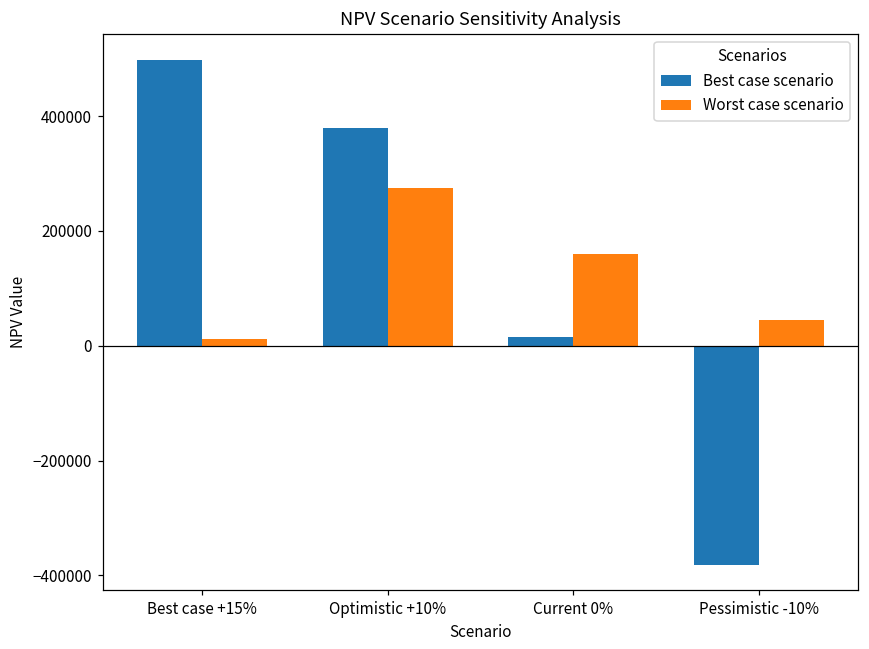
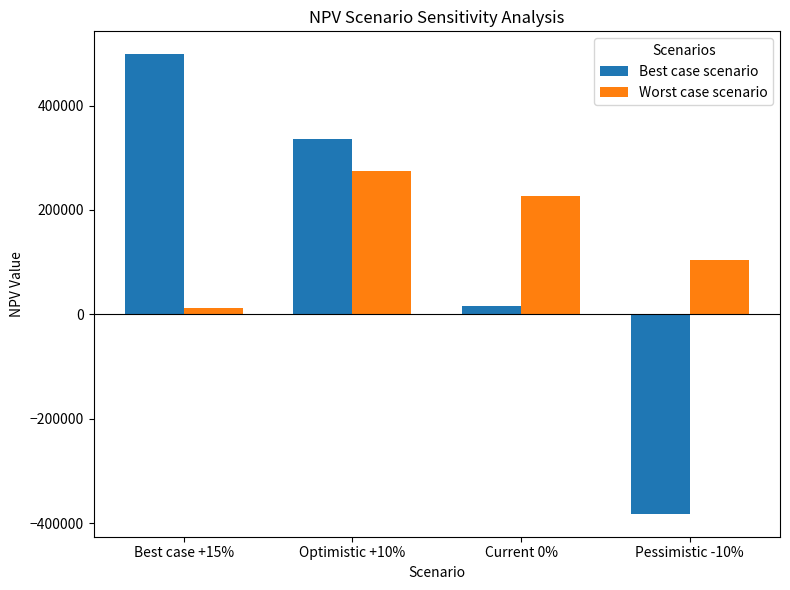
Best case scenario, Optimistic +10%: 380000 -> 340000
Worst case scenario, Current 0%: 160000 -> 230000
Worst case scenario, Pessimistic -10%: 50000 -> 100000
